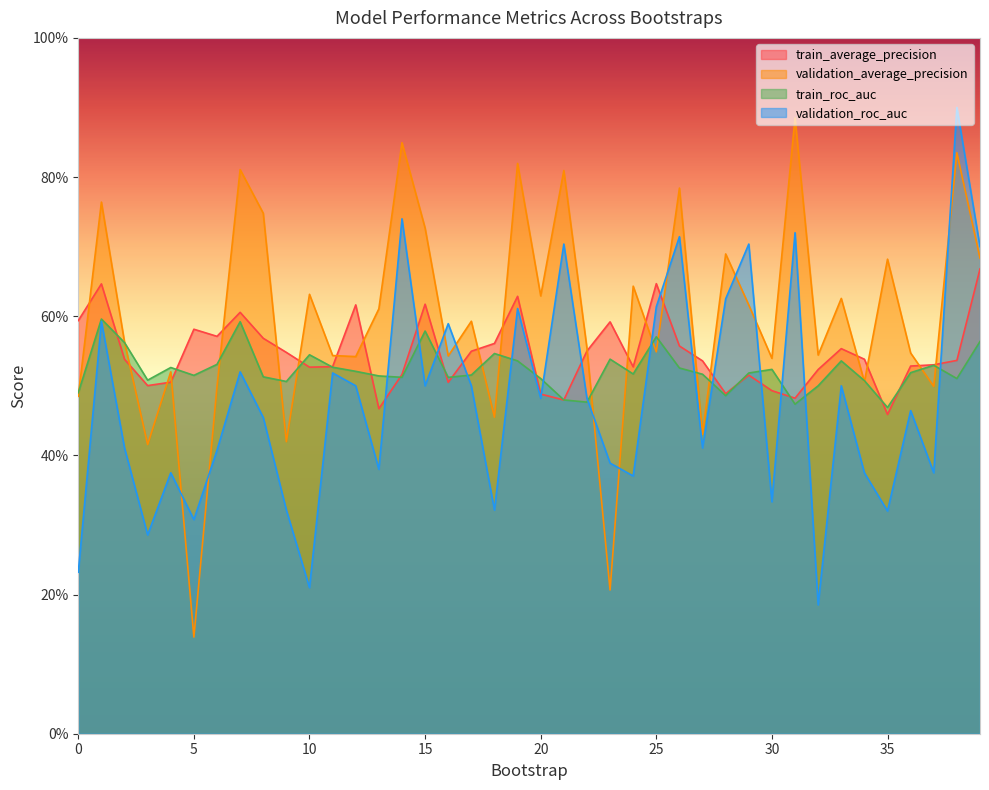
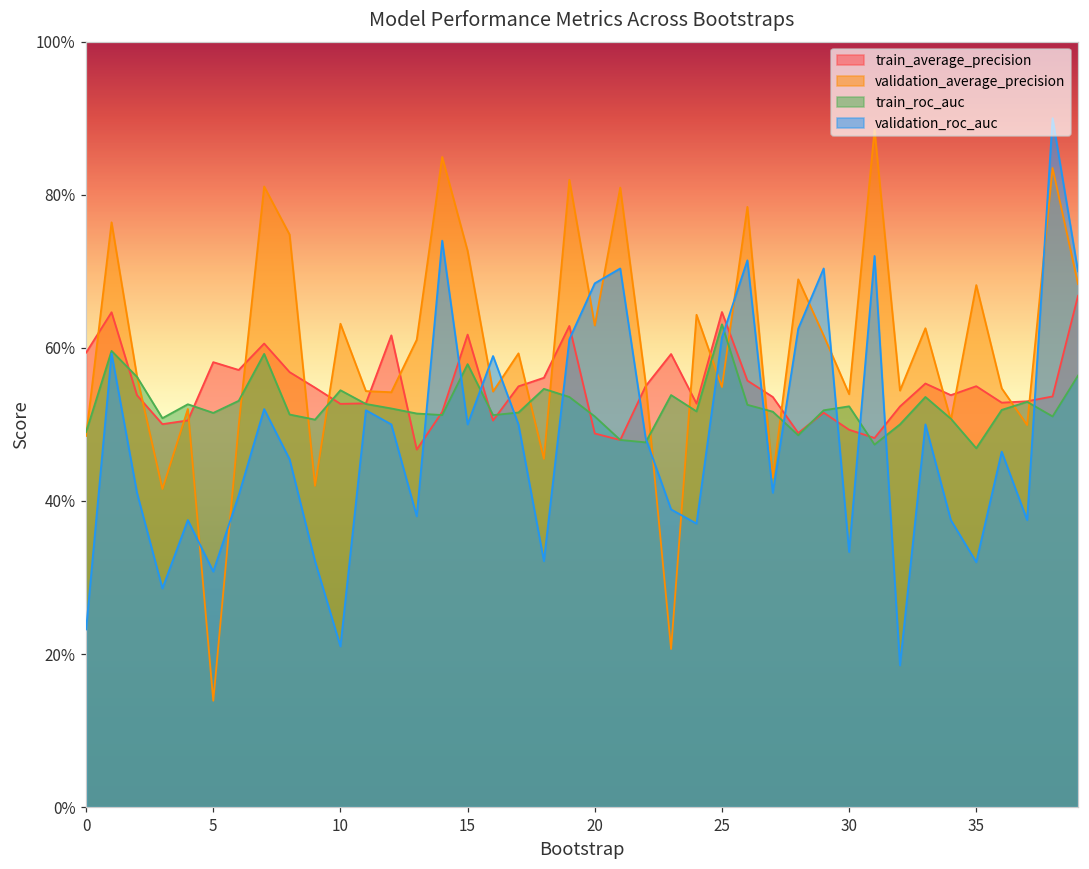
validation_roc_auc, 20: 48% -> 68%
train_roc_auc, 25: 57% -> 63%
train_average_precision, 35: 46% -> 55%
